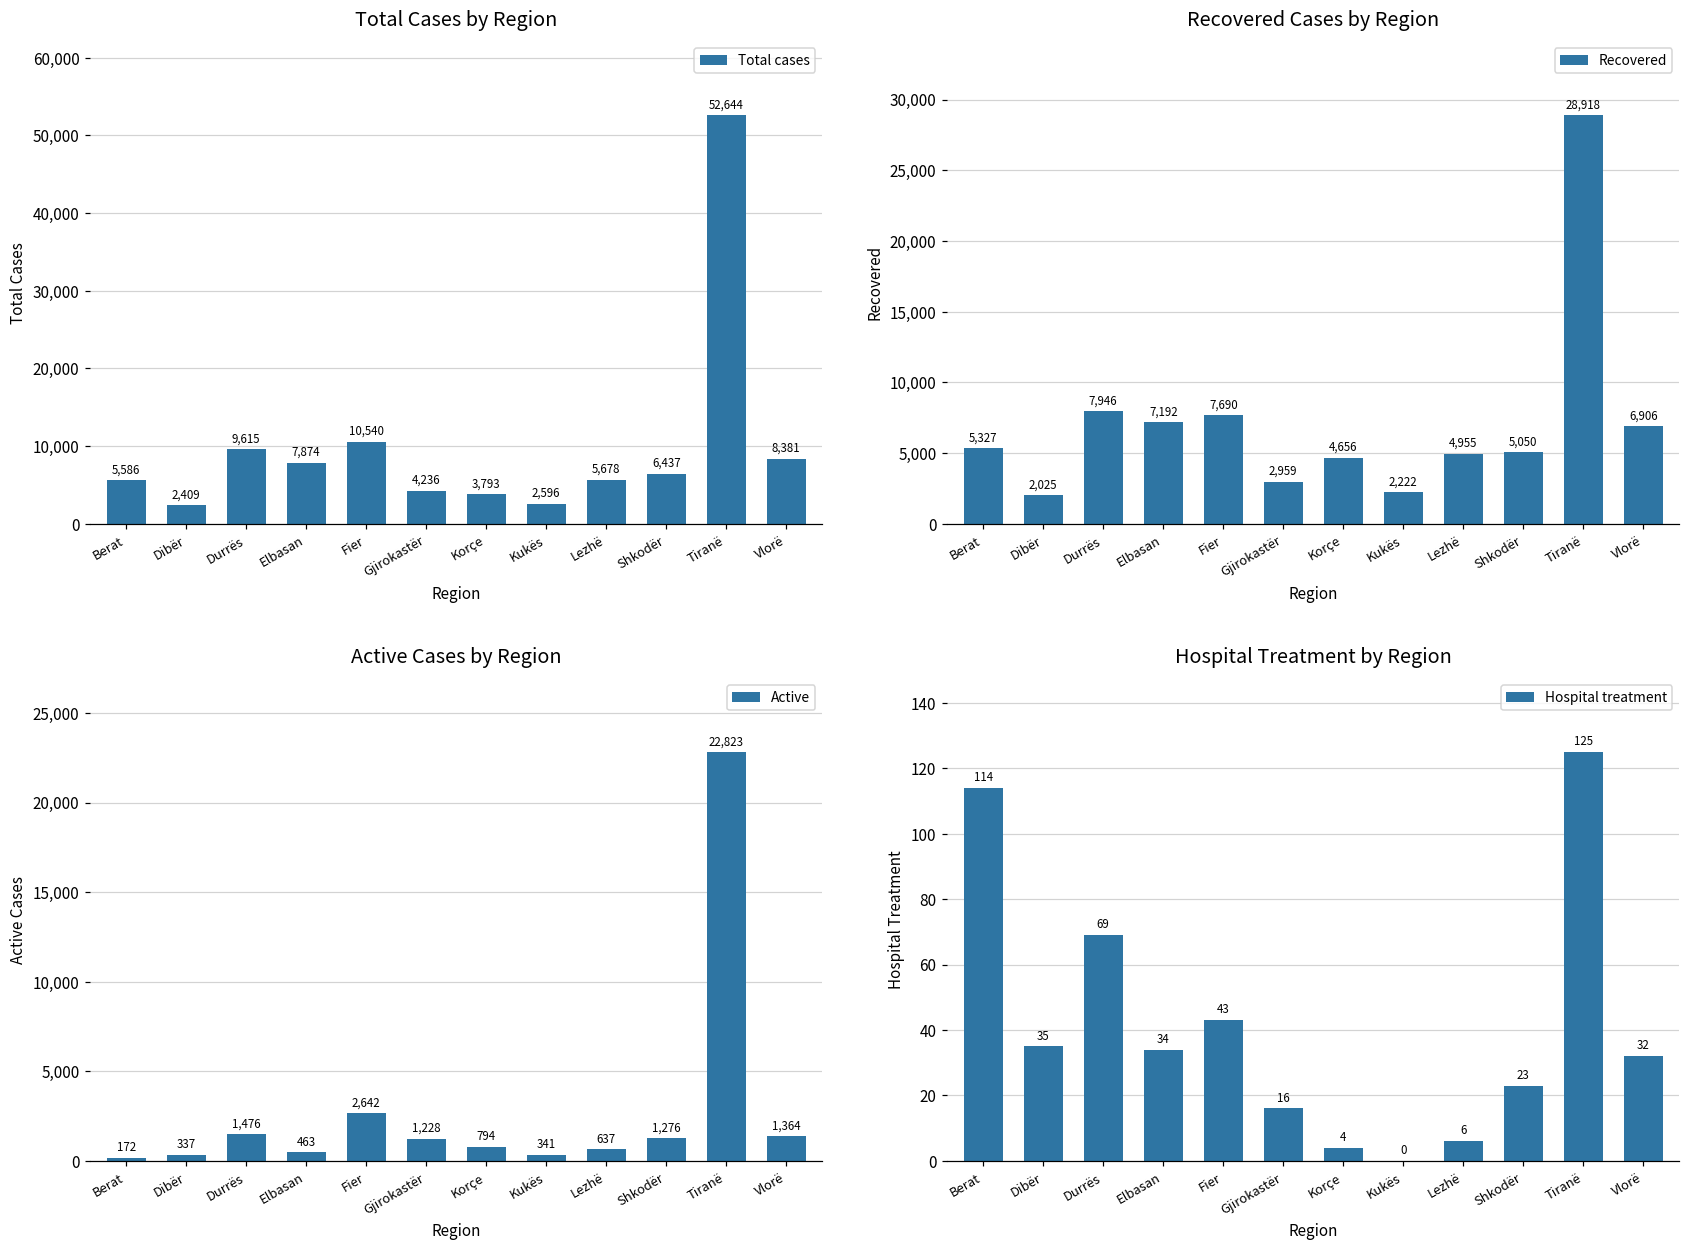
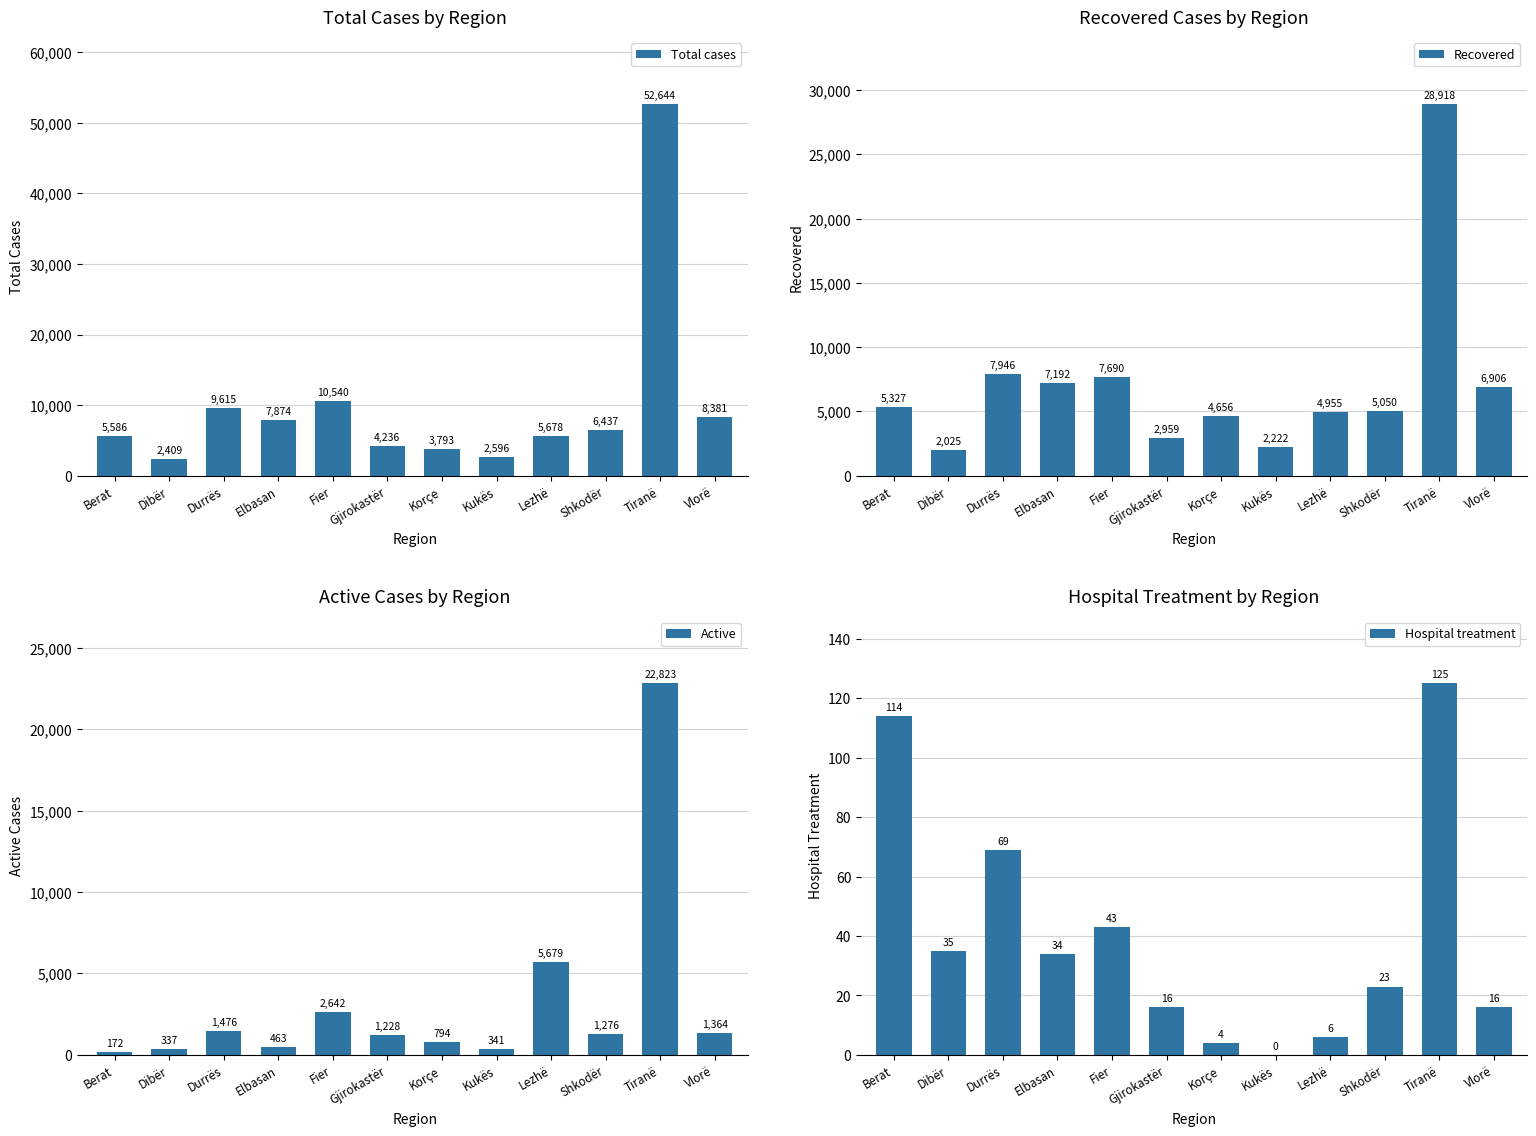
Active Cases by Region, Lezhë: 637 -> 5,679
Hospital Treatment by Region, Vlorë: 32 -> 16
